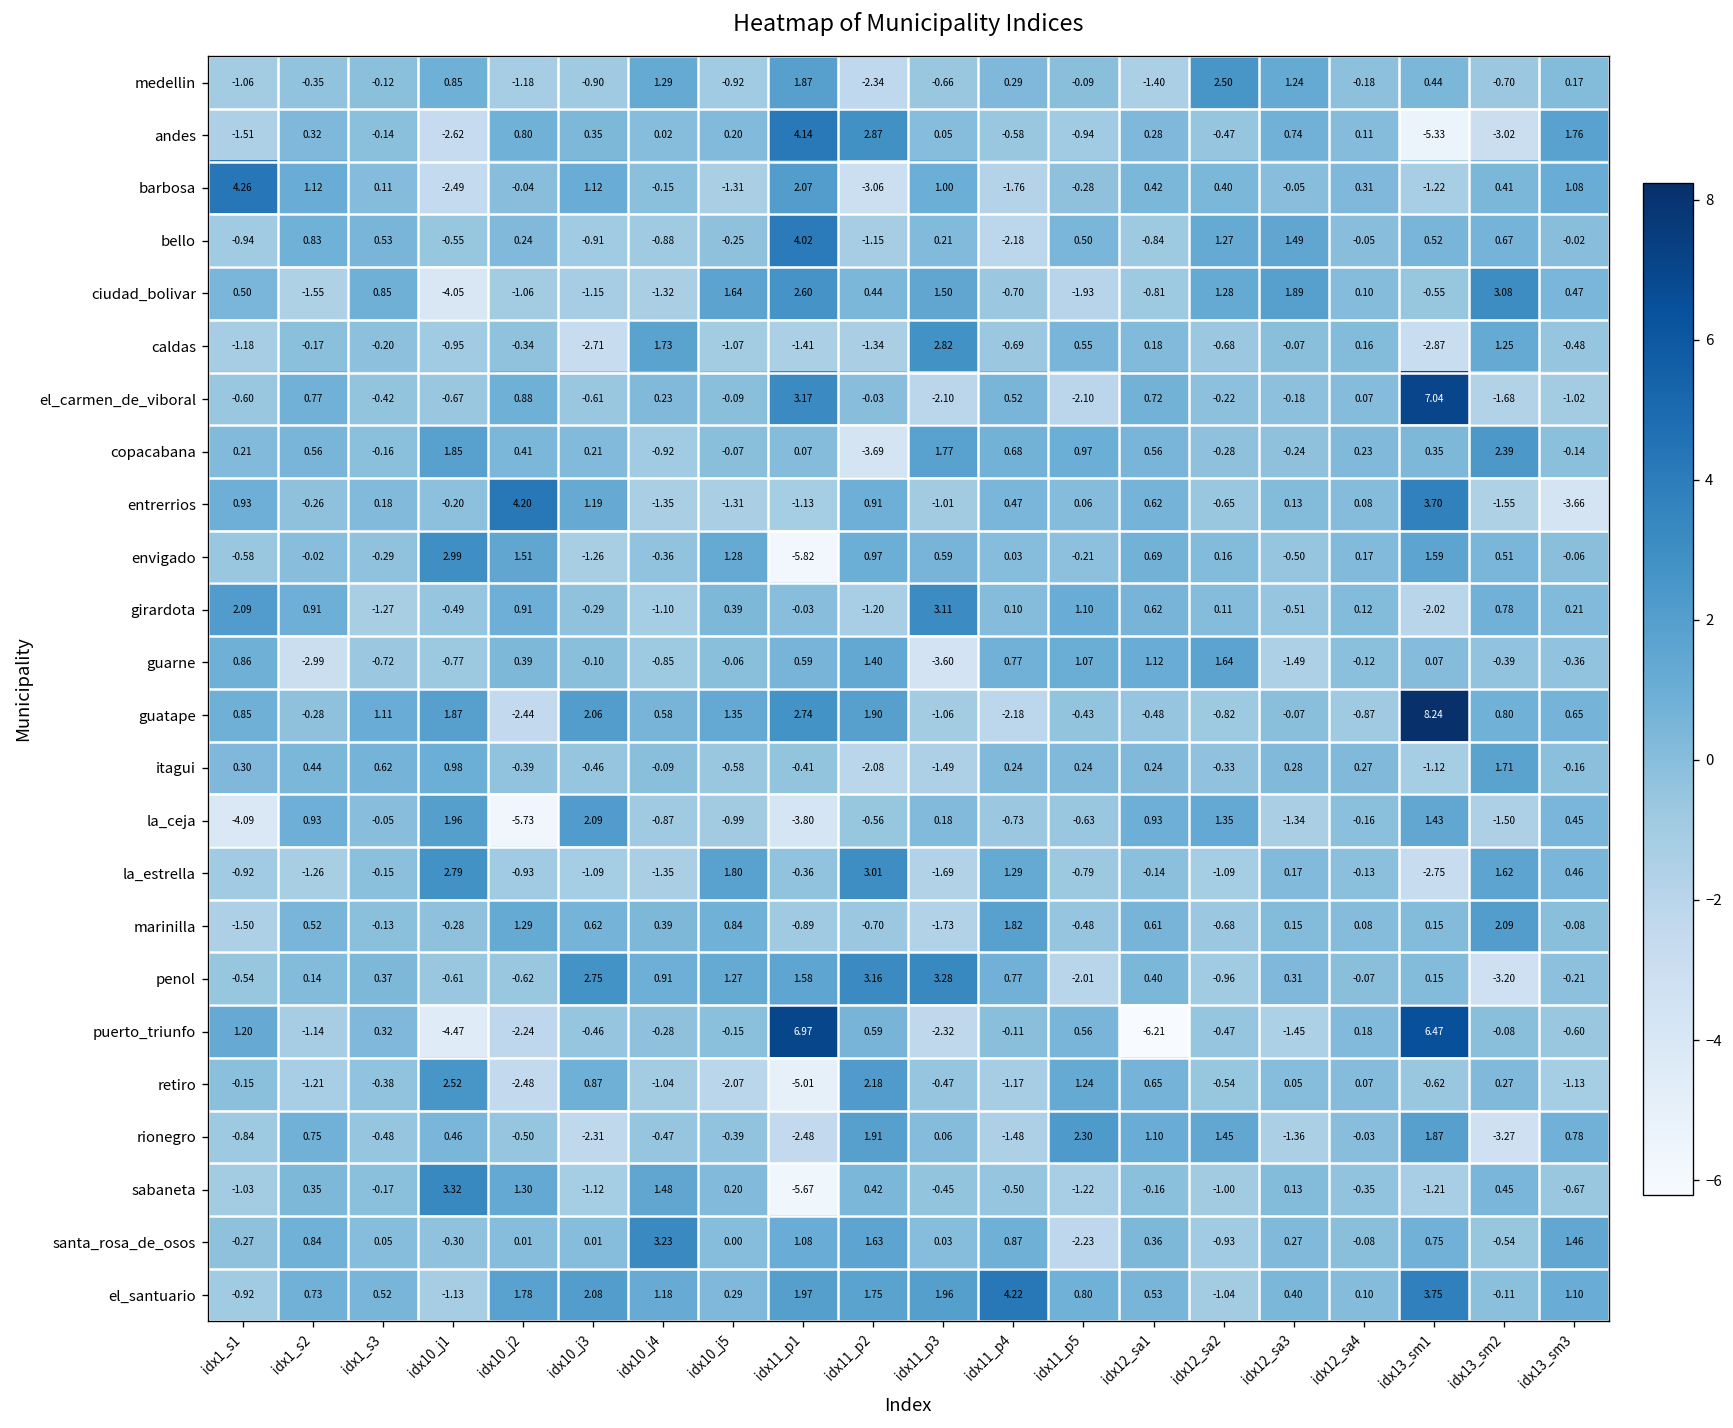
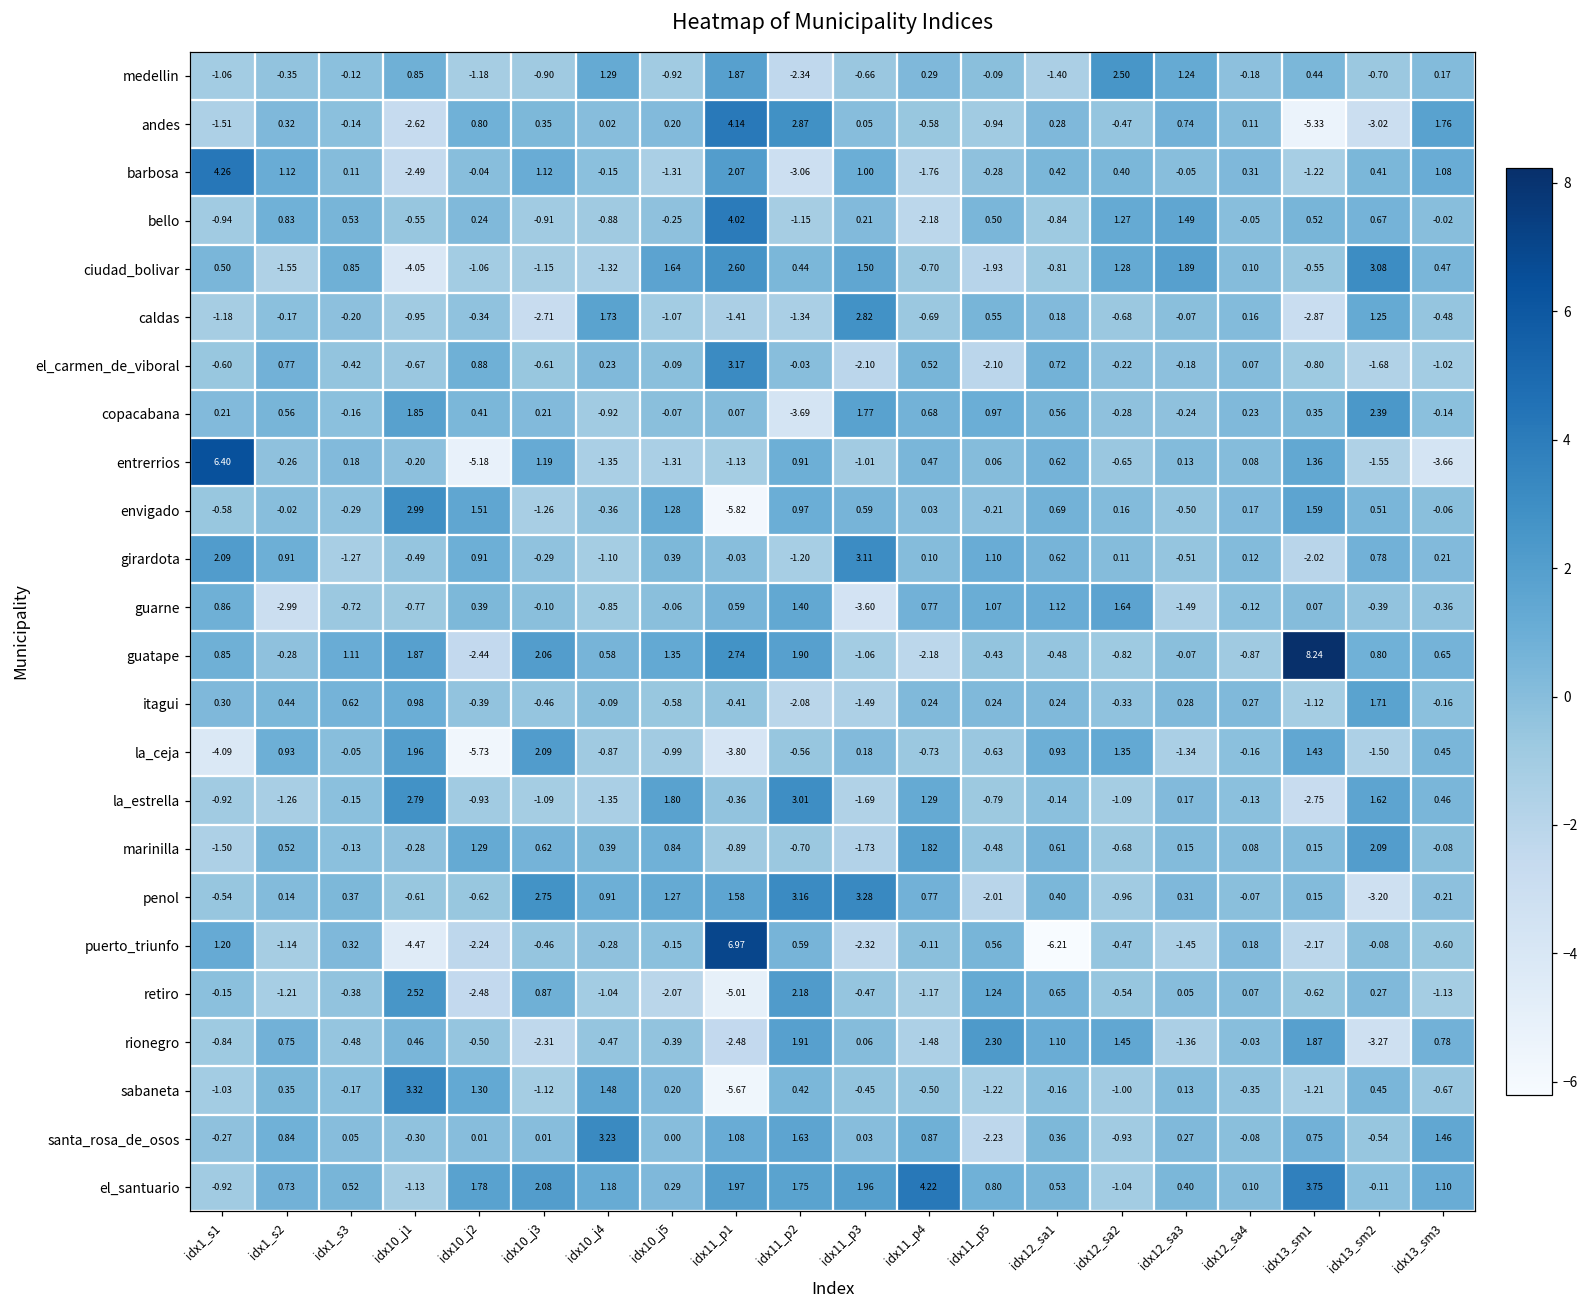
el_carmen_de_viboral, idx13_sm1: 7.04 -> -0.80
entrerrios, idx1_s1: 0.93 -> 6.40
entrerrios, idx10_j2: 4.20 -> -5.18
entrerrios, idx13_sm1: 3.70 -> 1.36
puerto_triunfo, idx13_sm1: 6.47 -> -2.17
